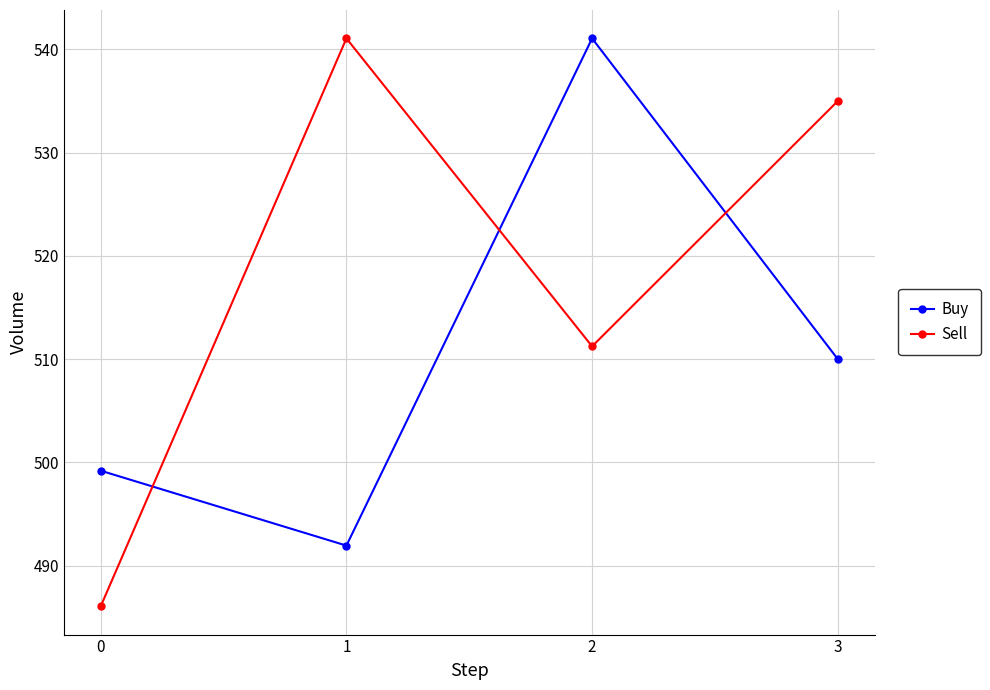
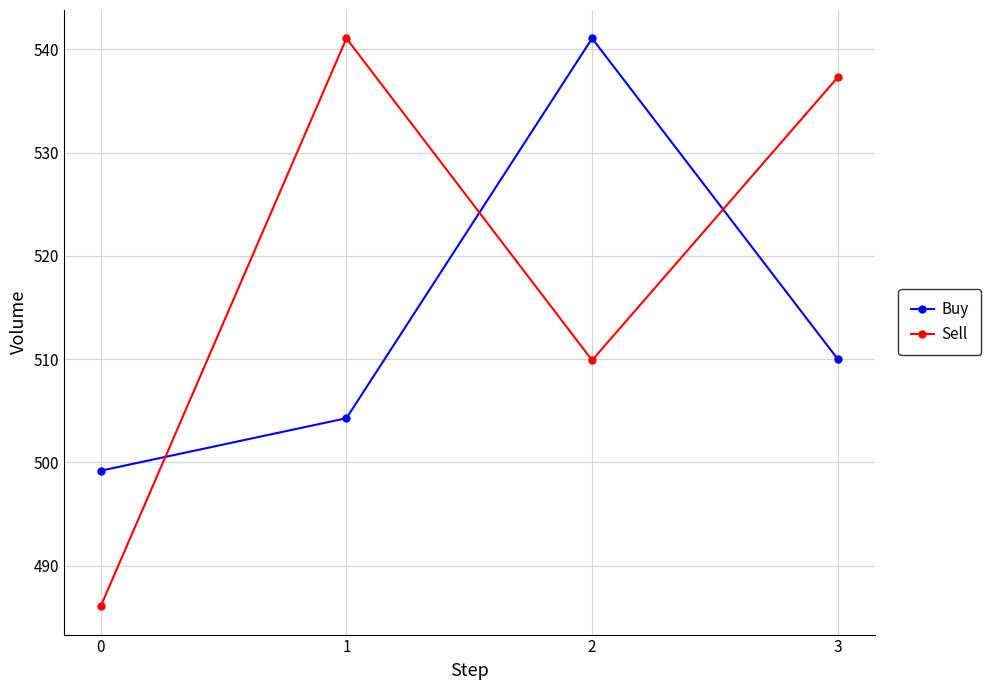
Buy, 1: 491.9 -> 504.3
Sell, 2: 511.2 -> 509.9
Sell, 3: 535.0 -> 537.3
